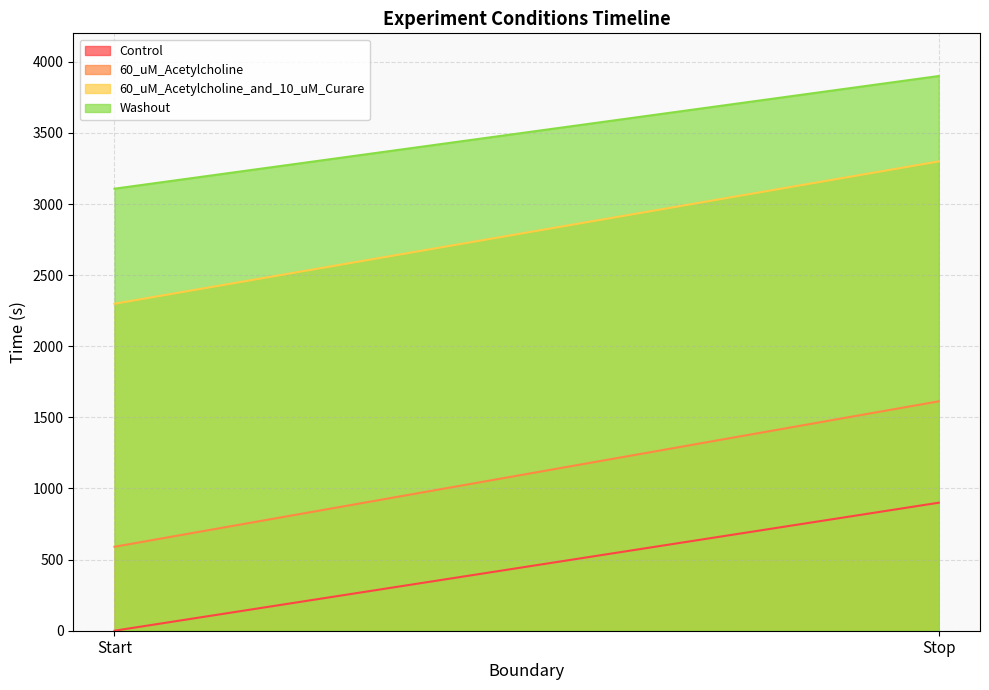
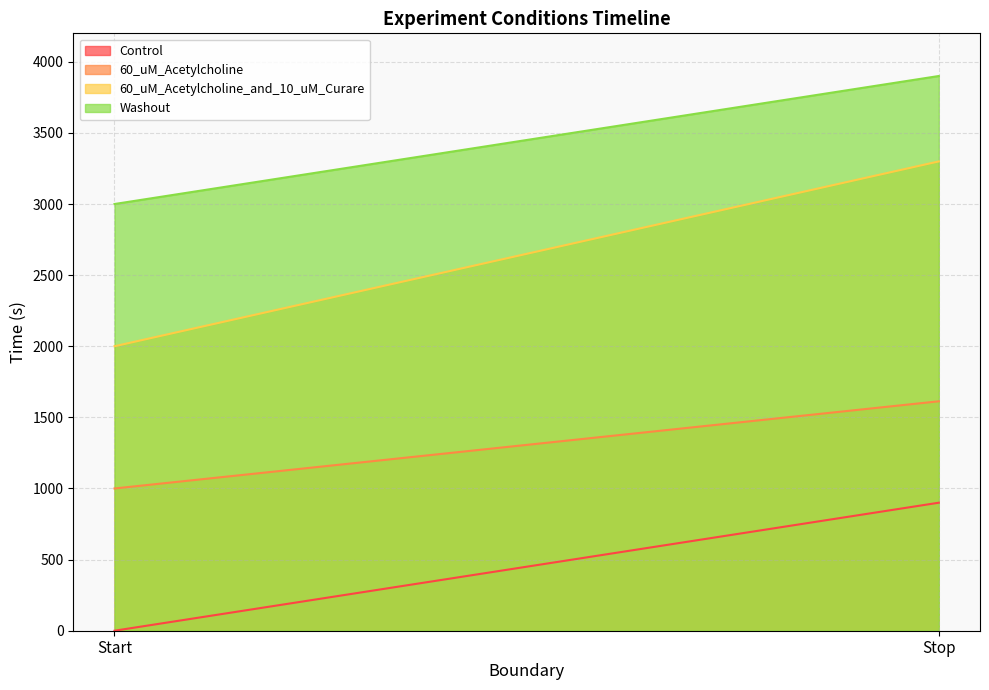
60_uM_Acetylcholine, Start: 590 -> 1000
60_uM_Acetylcholine_and_10_uM_Curare, Start: 2300 -> 2000
Washout, Start: 3110 -> 3000
